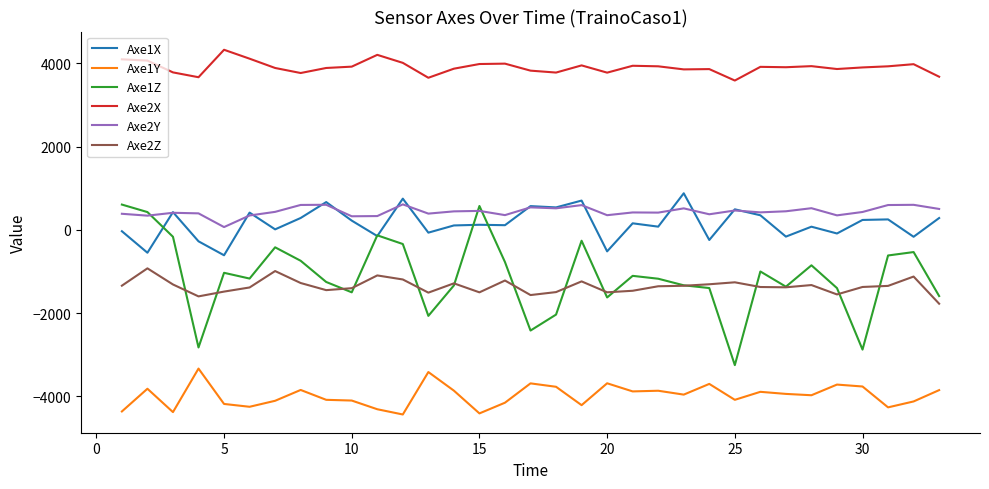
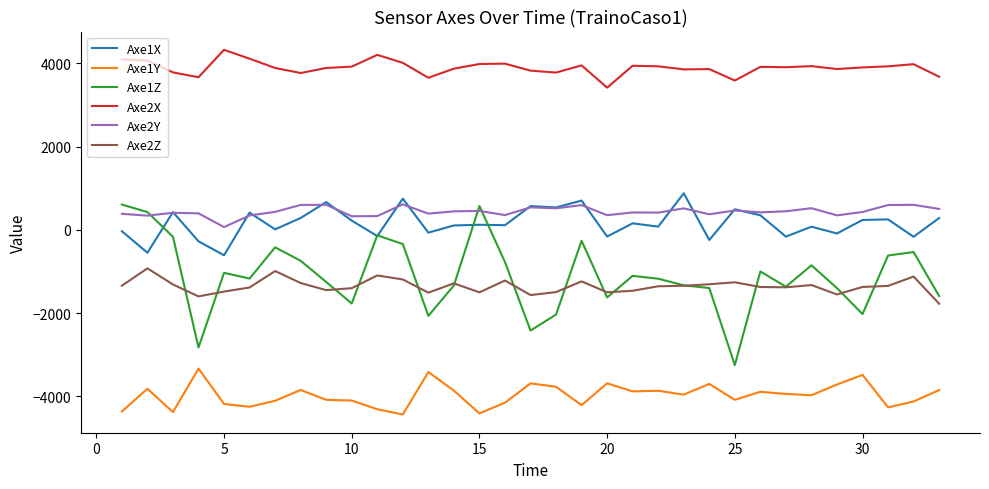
Axe1Z, 10: -1500 -> -1800
Axe1X, 20: -500 -> -200
Axe2X, 20: 3800 -> 3400
Axe1Y, 30: -3800 -> -3500
Axe1Z, 30: -2900 -> -2000
